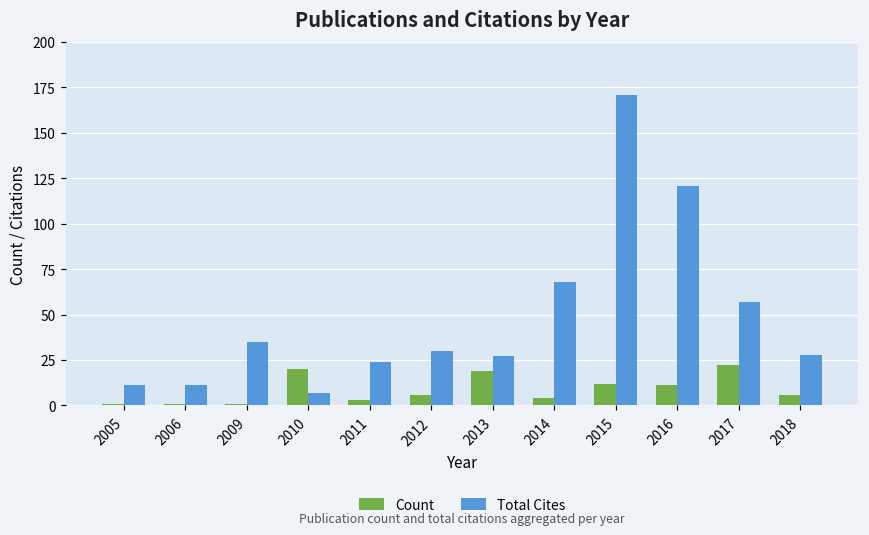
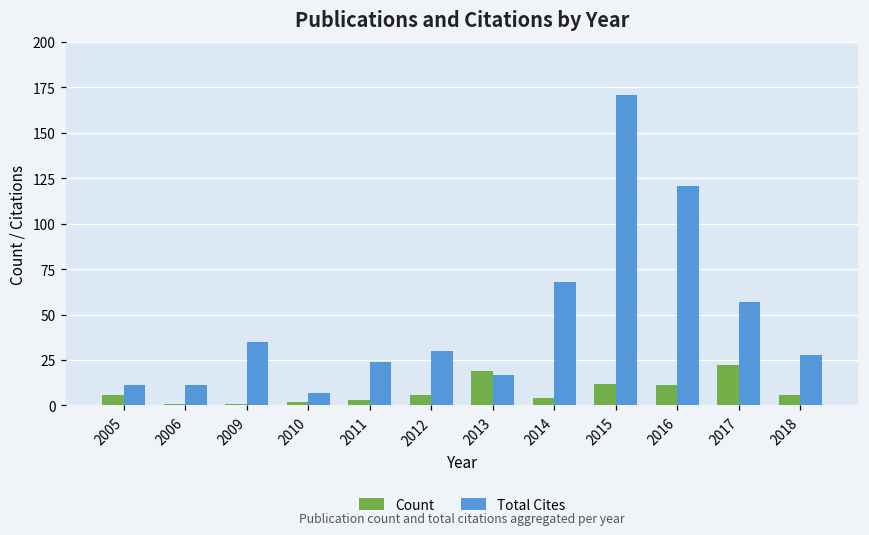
Count, 2005: 1 -> 6
Count, 2010: 20 -> 2
Total Cites, 2013: 27 -> 17
